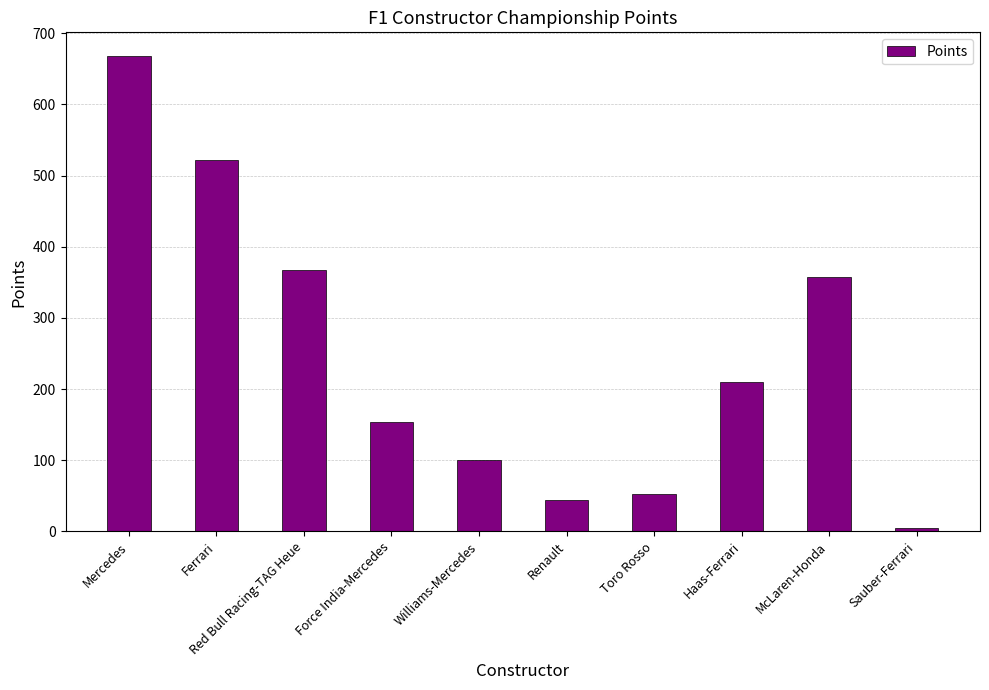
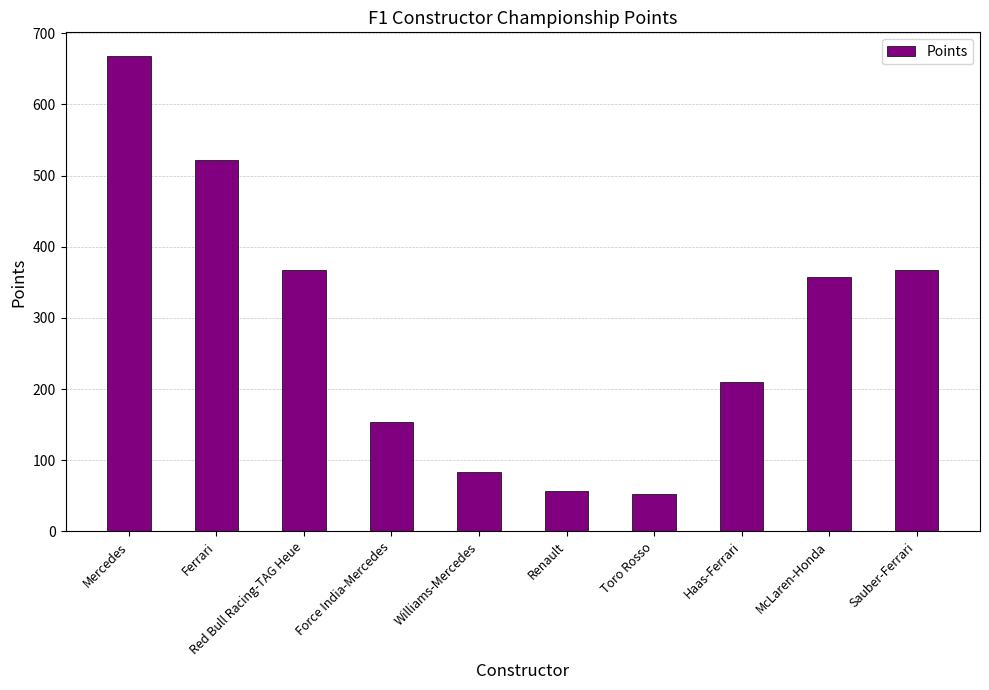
Williams-Mercedes: 100 -> 80
Renault: 40 -> 60
Sauber-Ferrari: 10 -> 370
